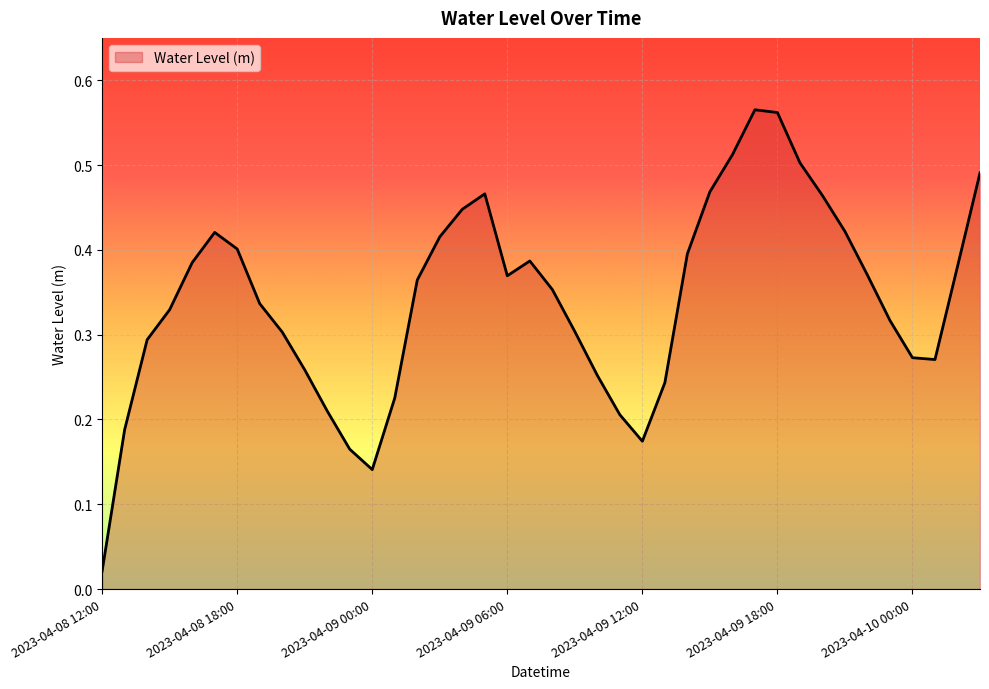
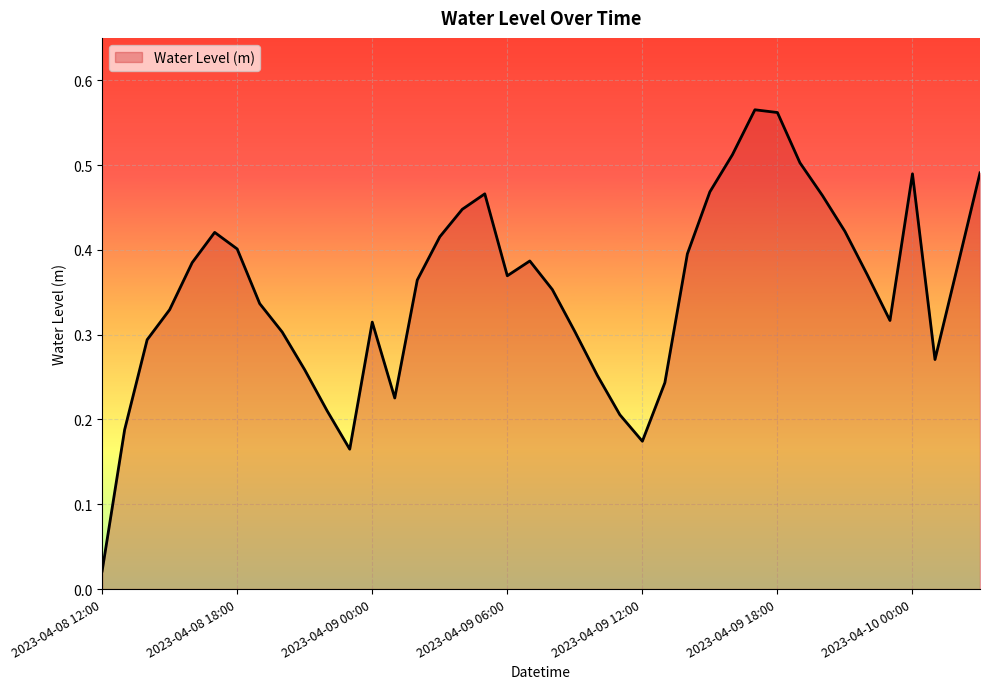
2023-04-09 00:00: 0.14 -> 0.31
2023-04-10 00:00: 0.27 -> 0.49
